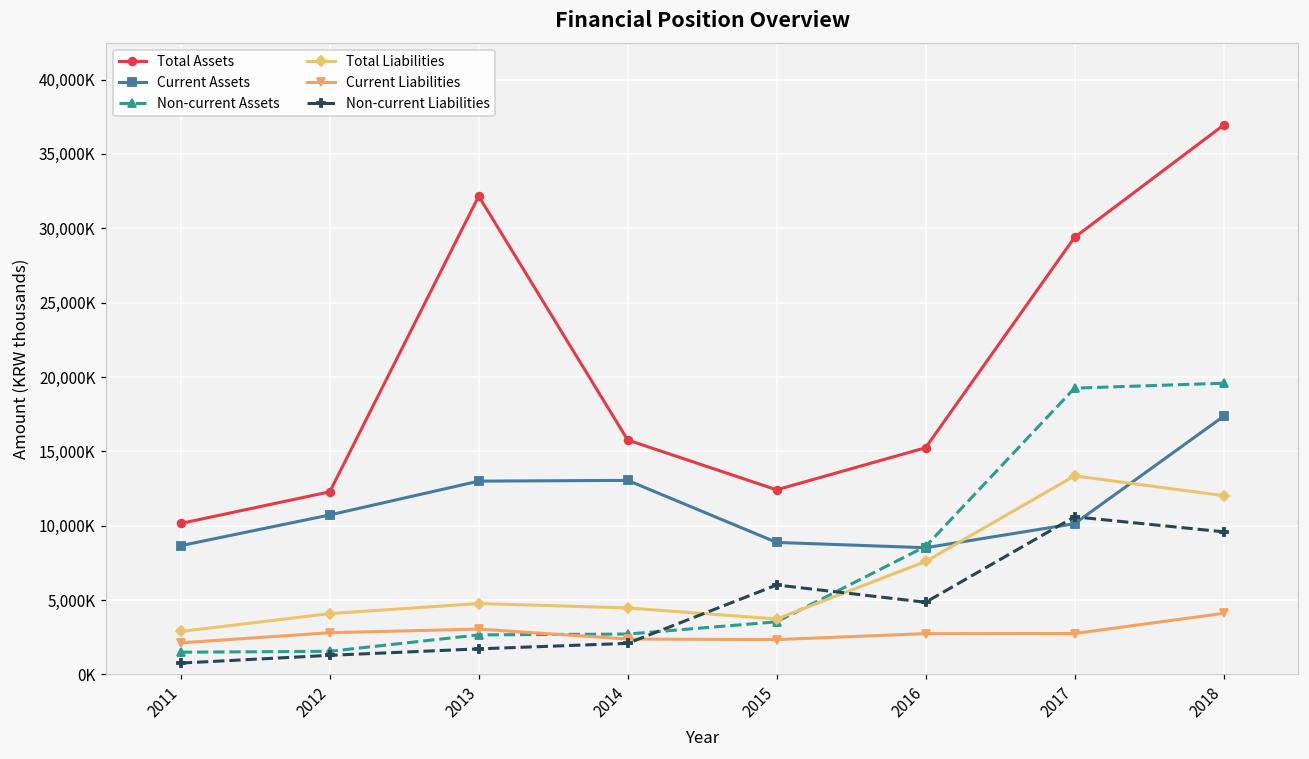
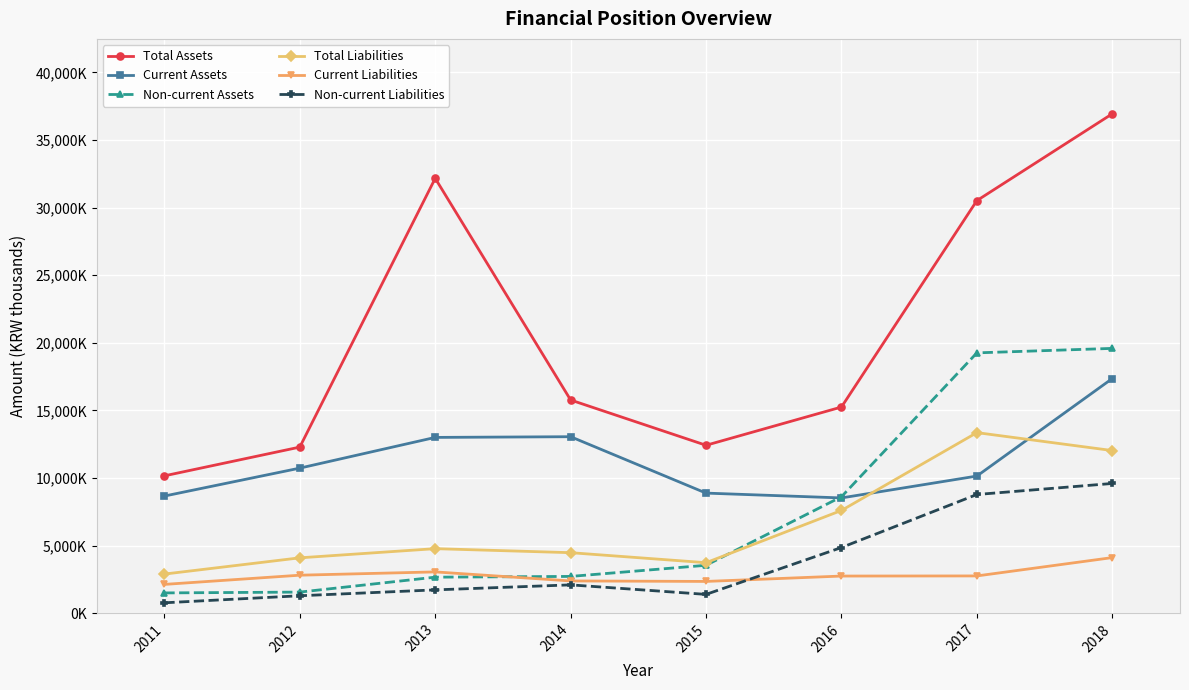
Non-current Liabilities, 2015: 6,000,000 -> 1,400,000
Total Assets, 2017: 29,400,000 -> 30,500,000
Non-current Liabilities, 2017: 10,600,000 -> 8,800,000
